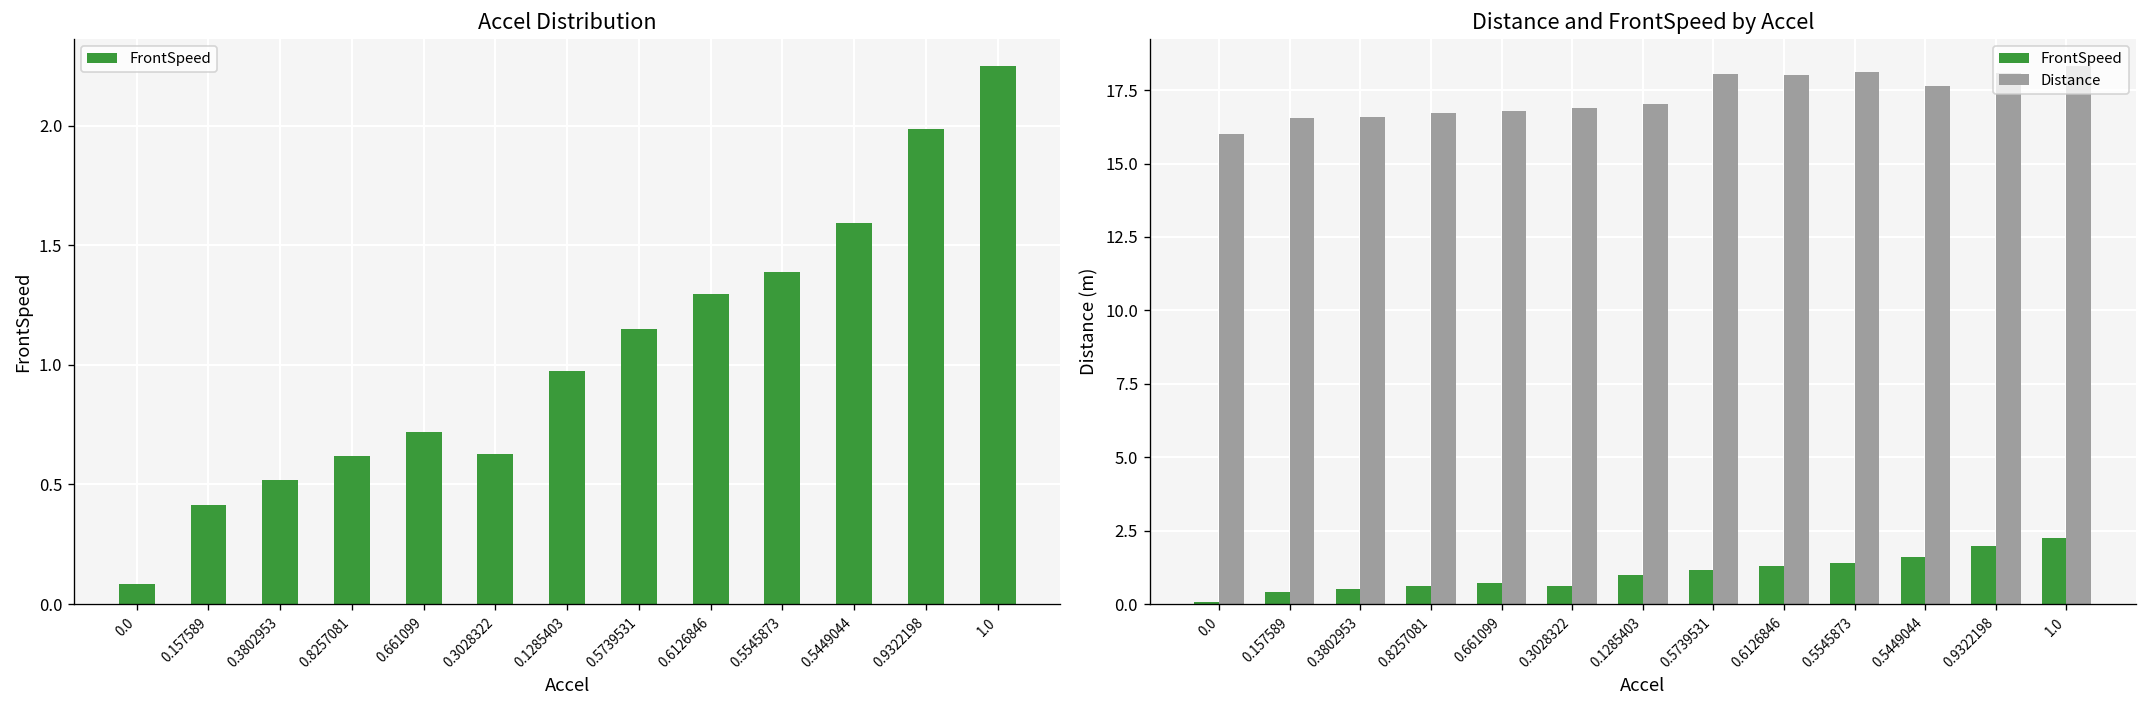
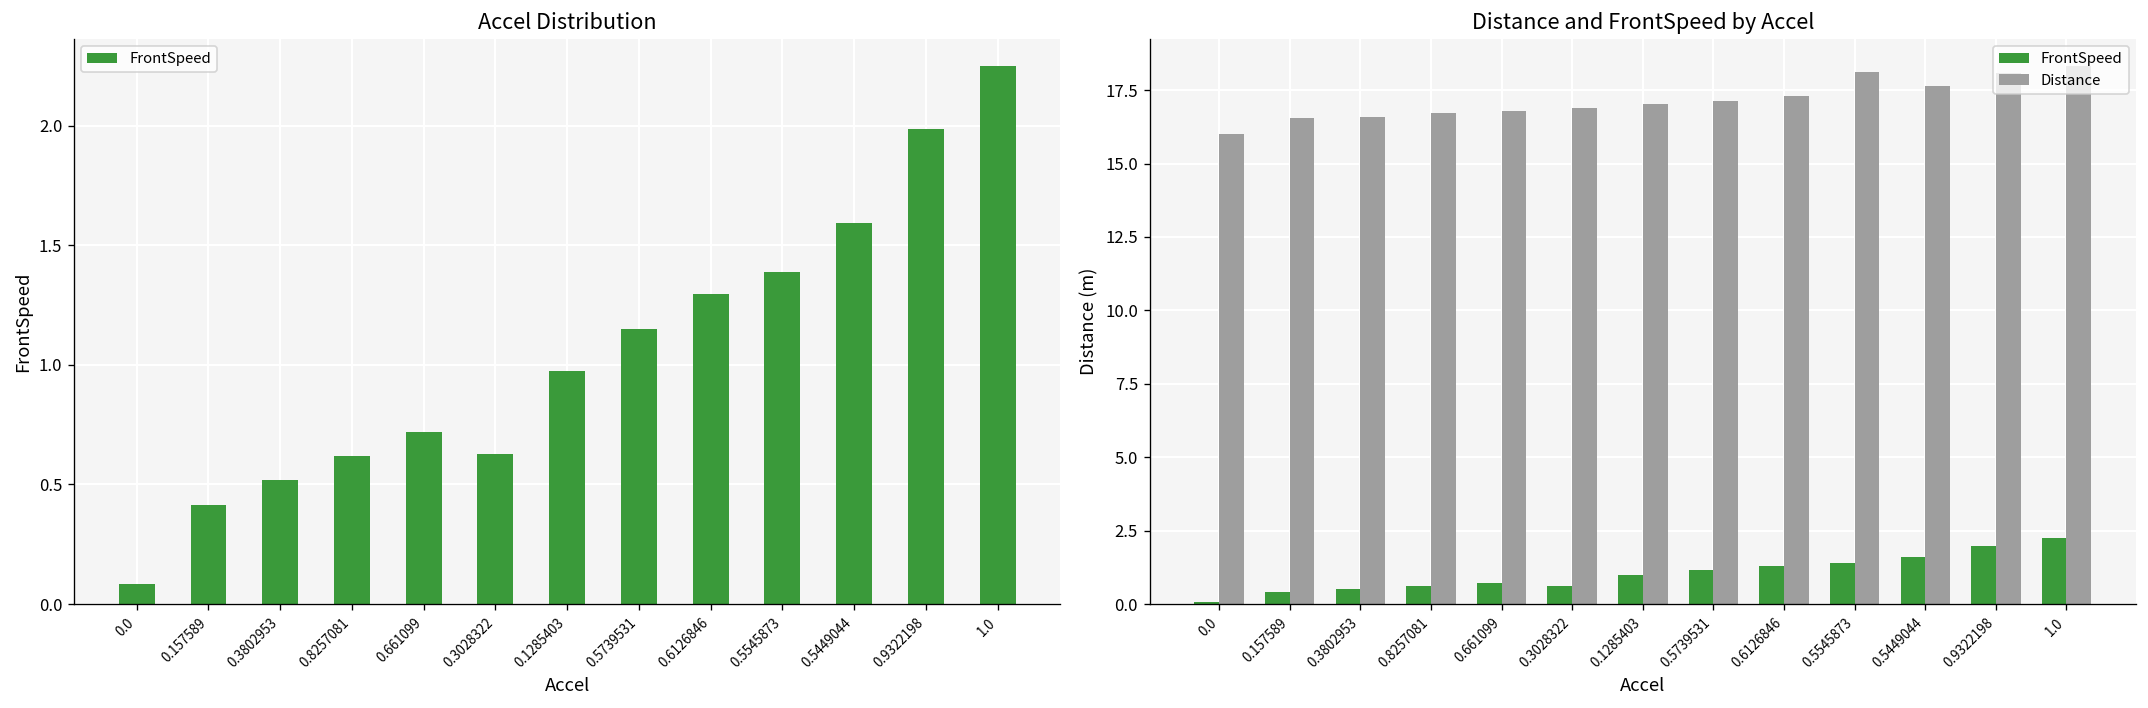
Distance and FrontSpeed by Accel, Distance, 0.5739531: 18.0 -> 17.1
Distance and FrontSpeed by Accel, Distance, 0.6126846: 18.0 -> 17.3
